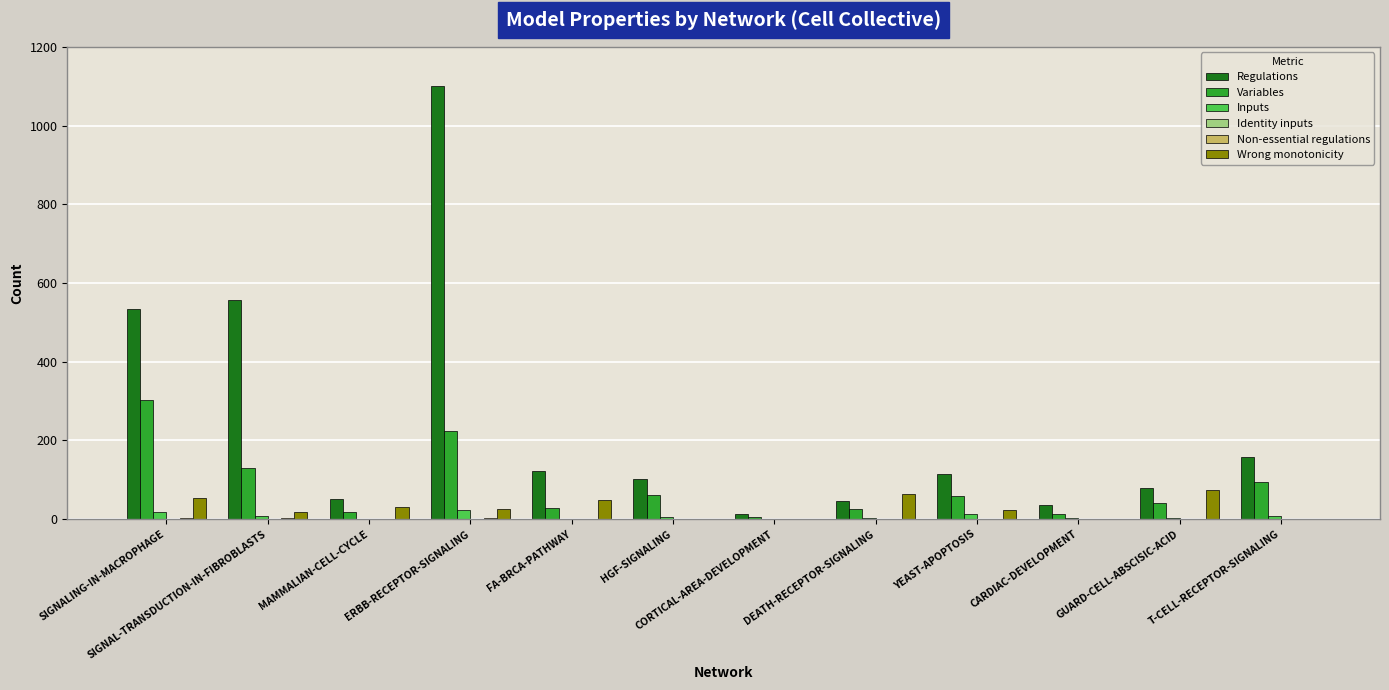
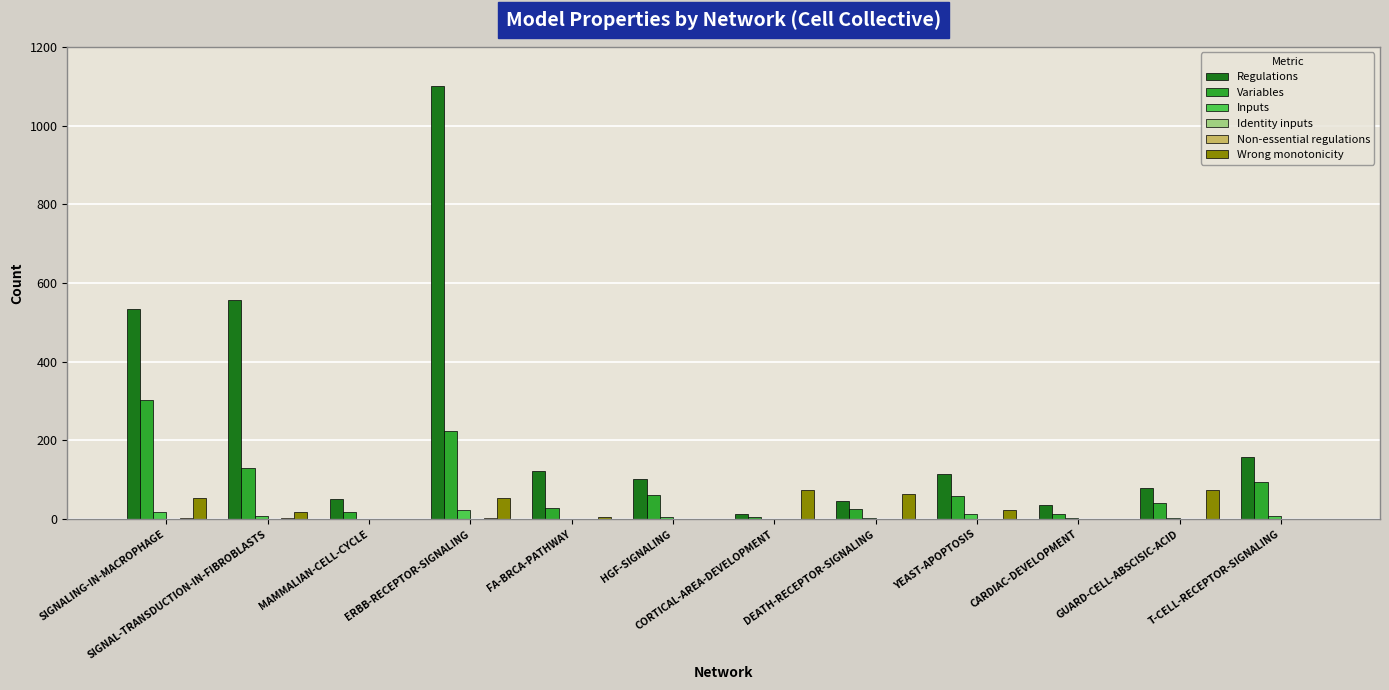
Wrong monotonicity, MAMMALIAN-CELL-CYCLE: 30 -> 0
Wrong monotonicity, ERBB-RECEPTOR-SIGNALING: 30 -> 50
Wrong monotonicity, FA-BRCA-PATHWAY: 50 -> 10
Wrong monotonicity, CORTICAL-AREA-DEVELOPMENT: 0 -> 80
